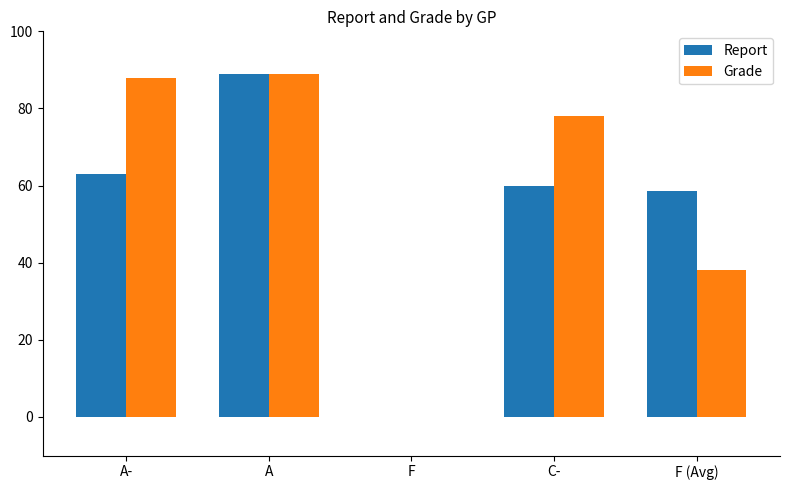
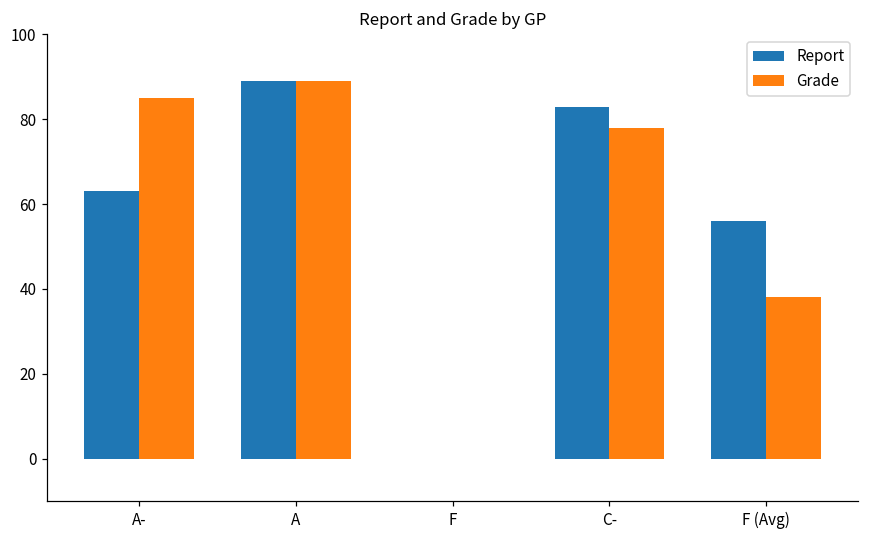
Grade, A-: 88 -> 85
Report, C-: 60 -> 83
Report, F (Avg): 59 -> 56
